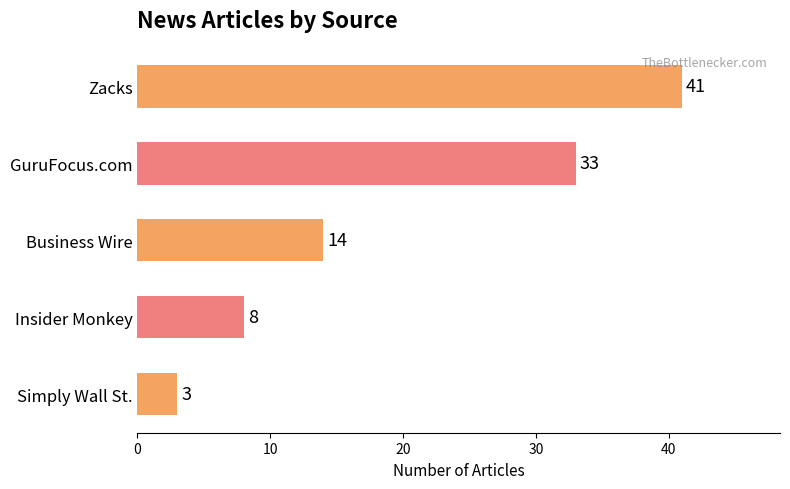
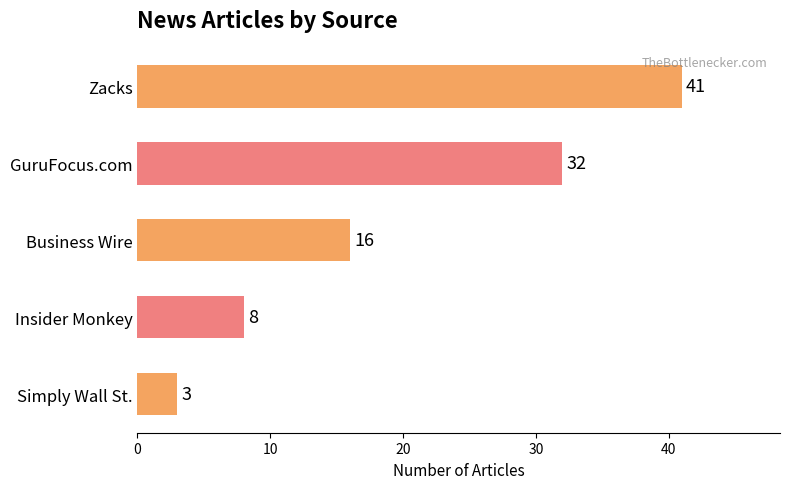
GuruFocus.com: 33 -> 32
Business Wire: 14 -> 16
